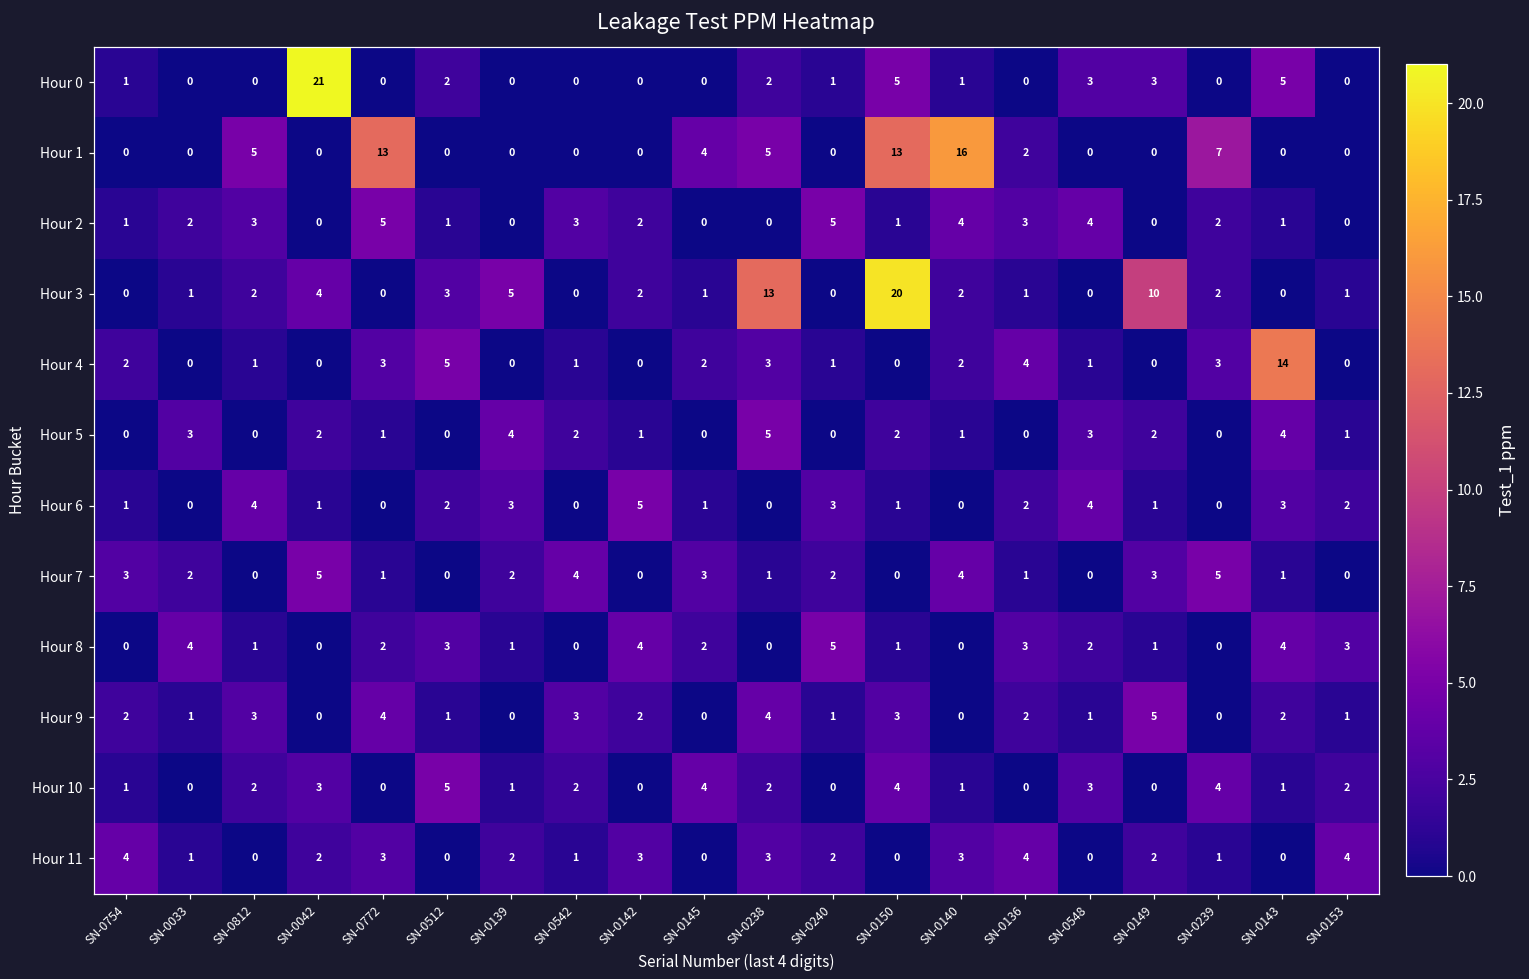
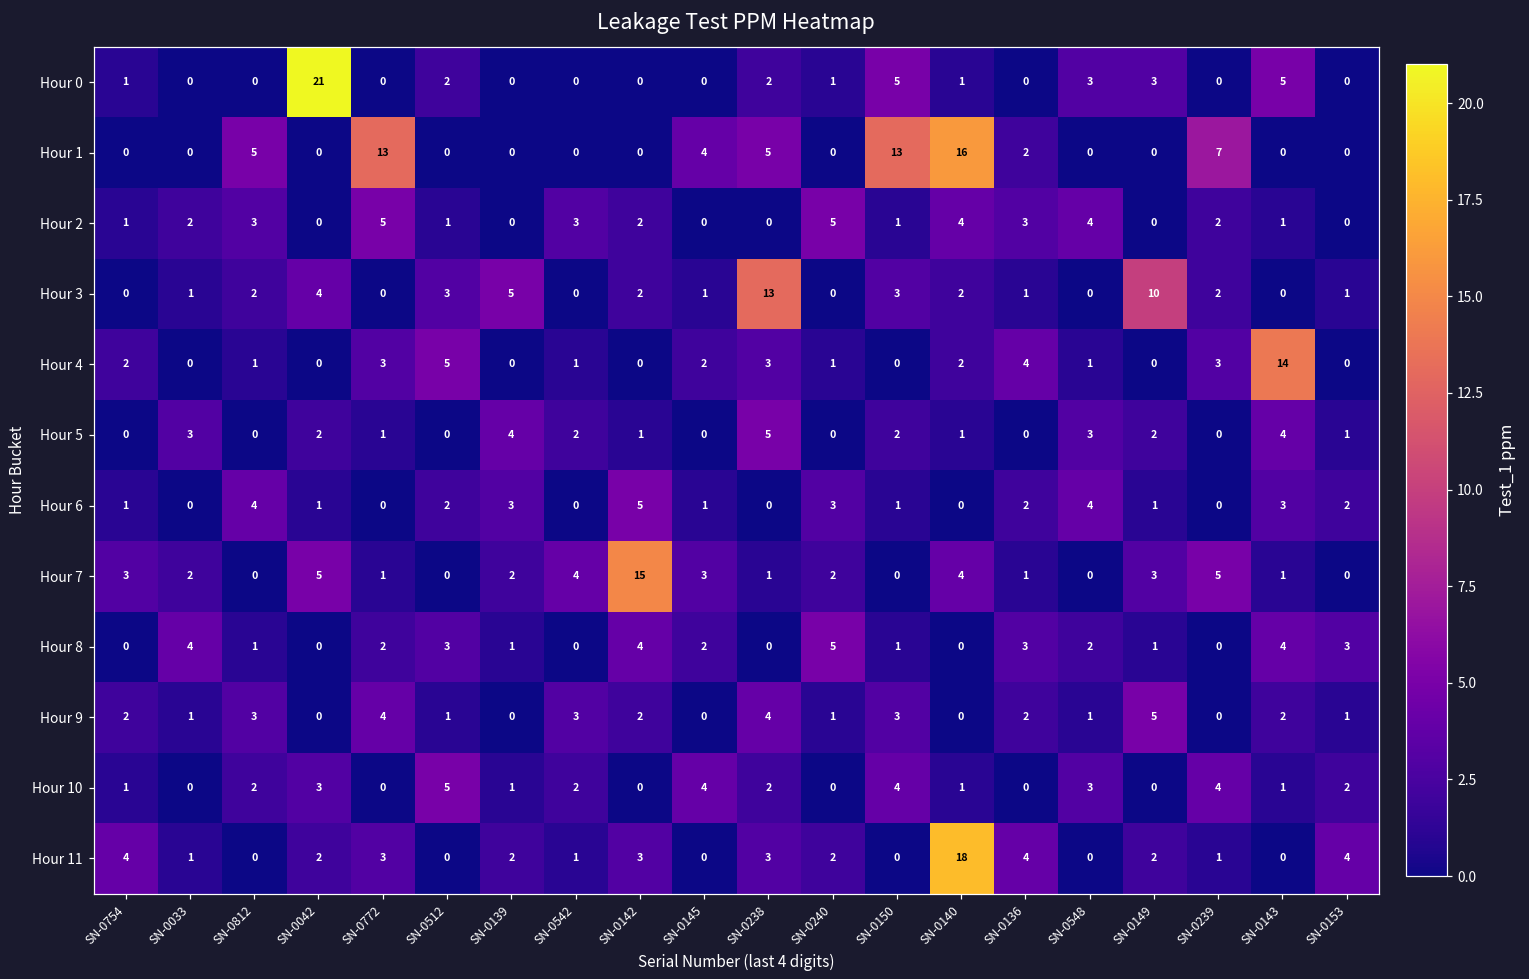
Hour 3, SN-0150: 20 -> 3
Hour 7, SN-0142: 0 -> 15
Hour 11, SN-0140: 3 -> 18
